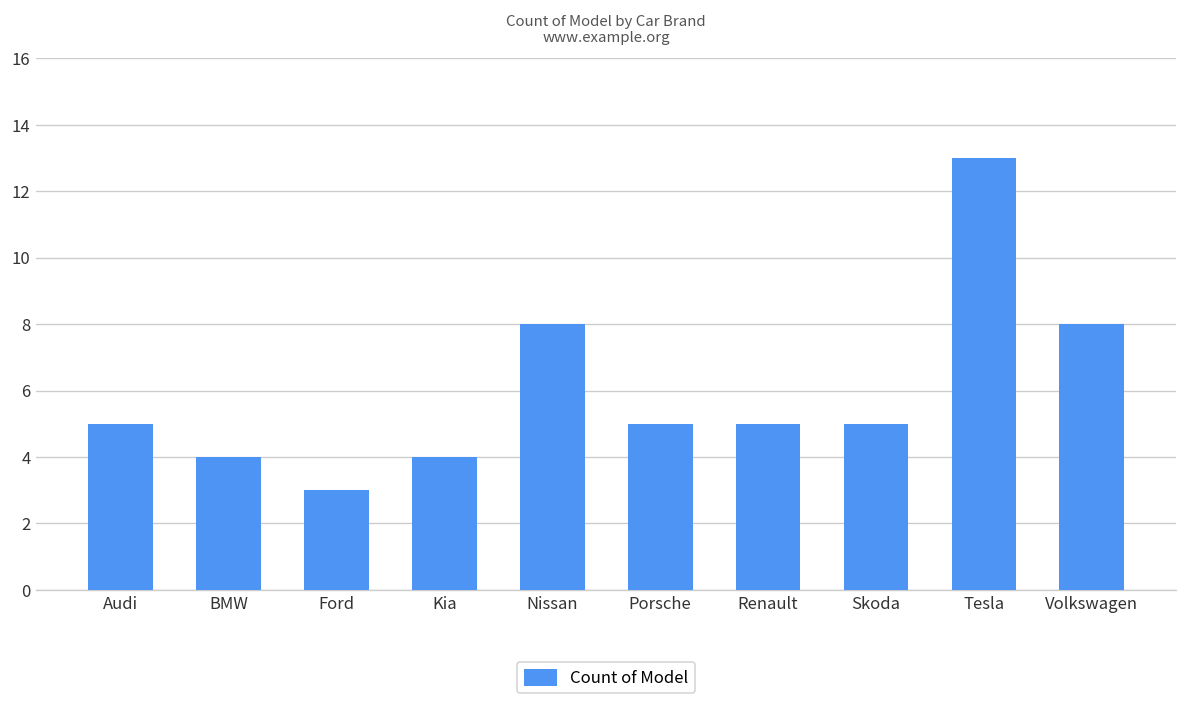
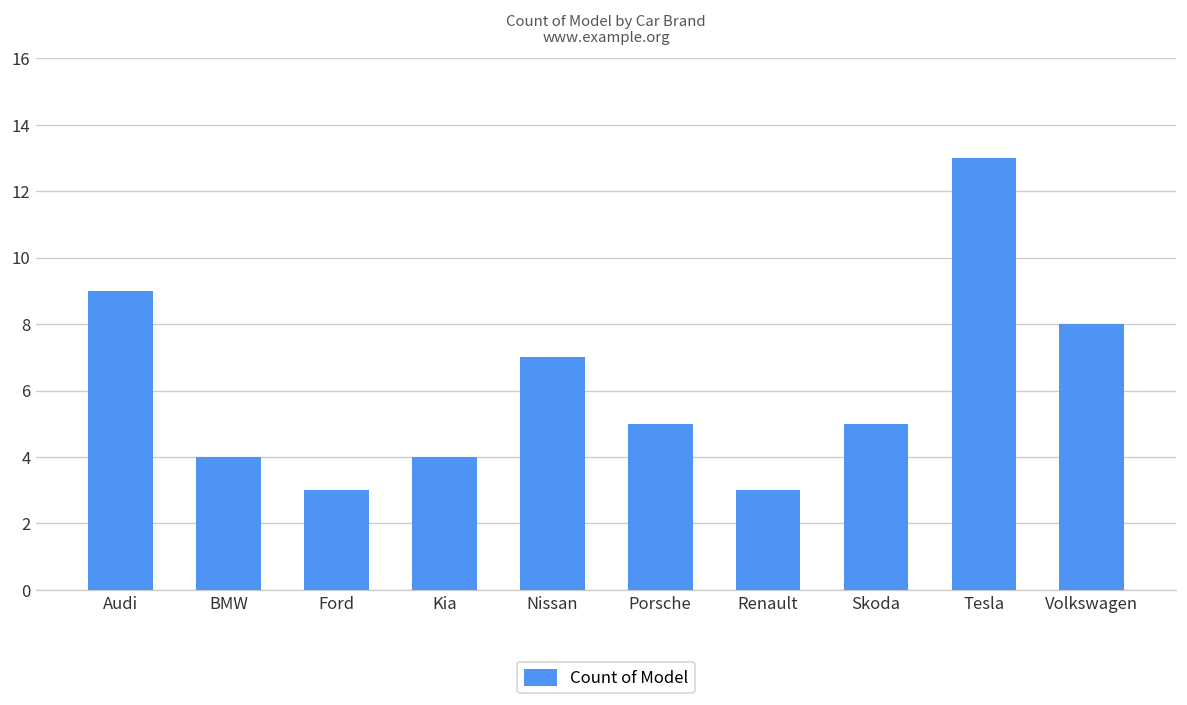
Audi: 5 -> 9
Nissan: 8 -> 7
Renault: 5 -> 3
